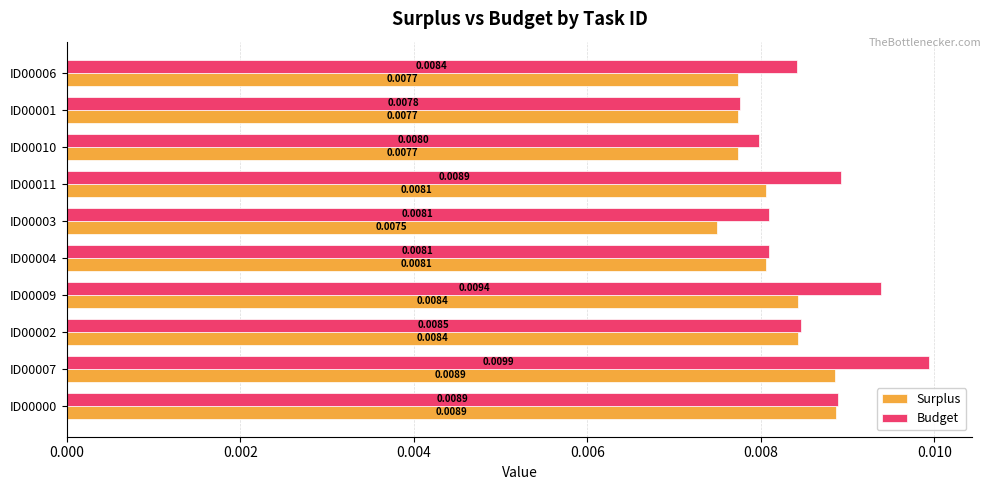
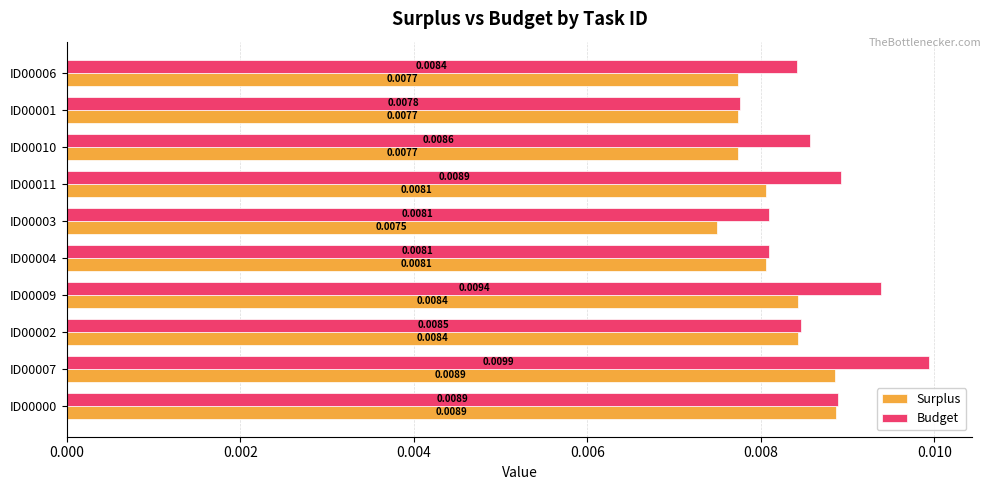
Budget, ID00010: 0.0080 -> 0.0086
